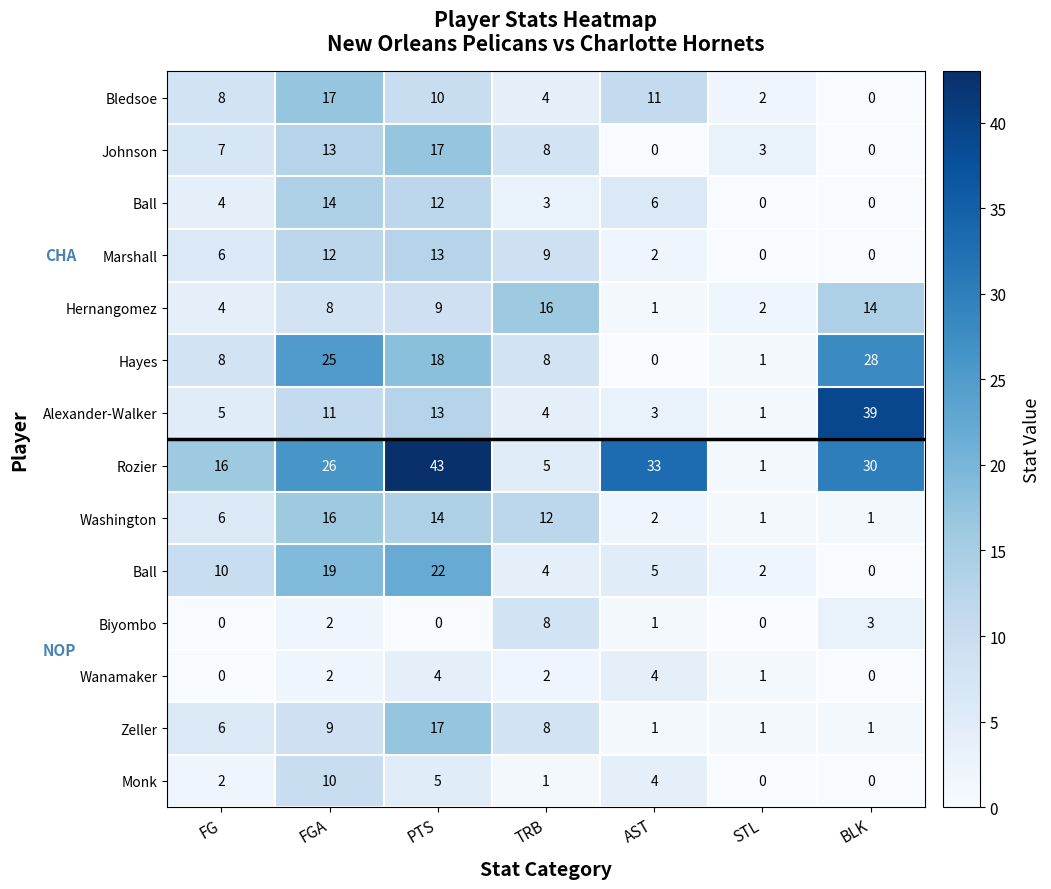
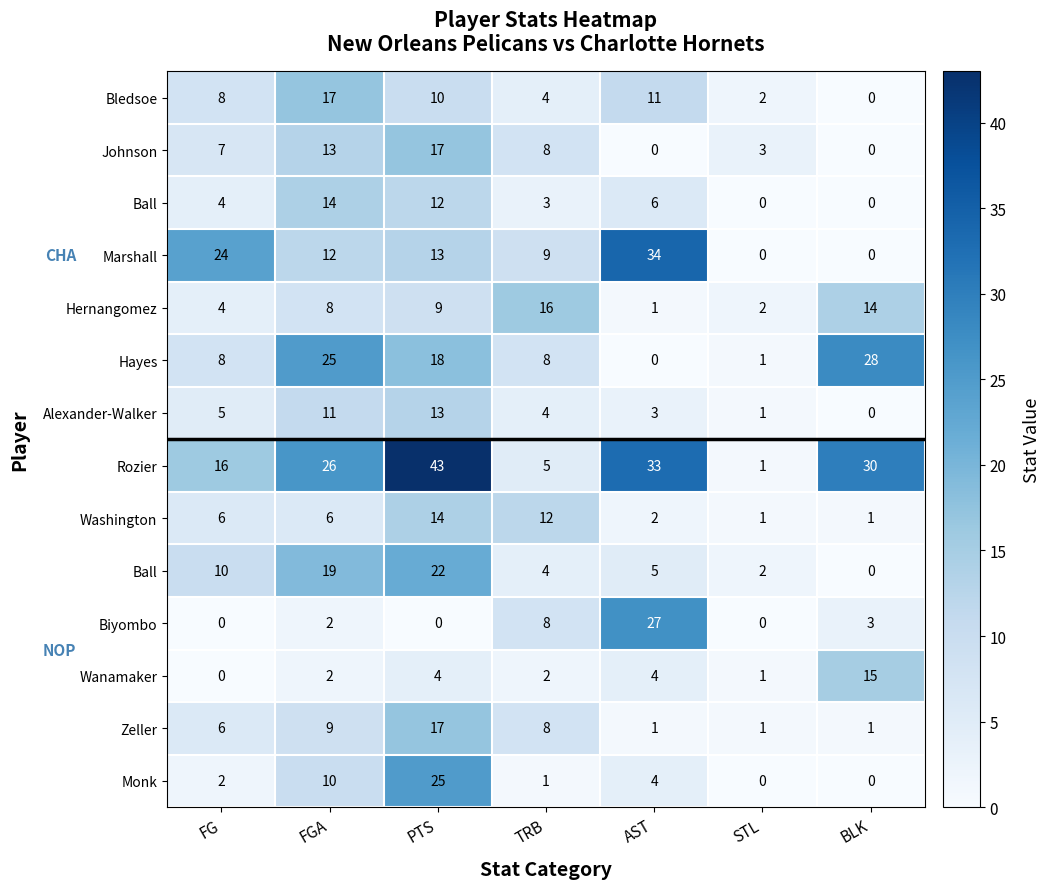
Marshall, FG: 6 -> 24
Marshall, AST: 2 -> 34
Alexander-Walker, BLK: 39 -> 0
Washington, FGA: 16 -> 6
Biyombo, AST: 1 -> 27
Wanamaker, BLK: 0 -> 15
Monk, PTS: 5 -> 25
